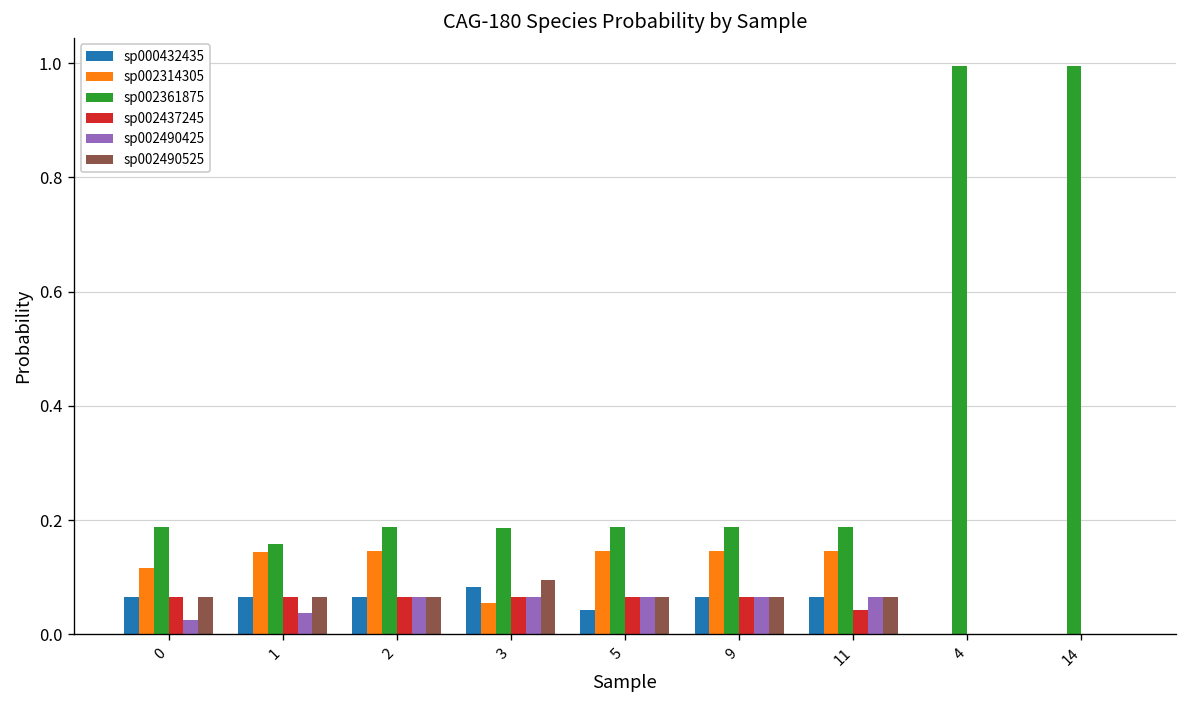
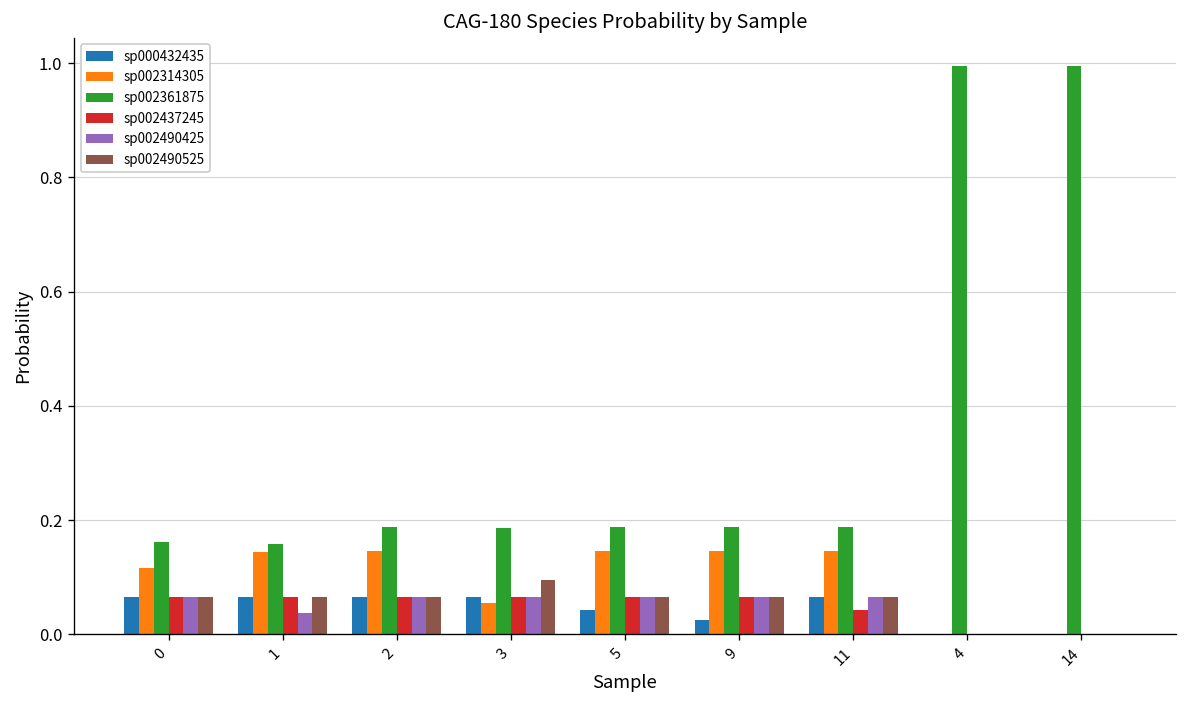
sp002361875, 0: 0.19 -> 0.16
sp002490425, 0: 0.03 -> 0.07
sp000432435, 3: 0.08 -> 0.07
sp000432435, 9: 0.07 -> 0.03
